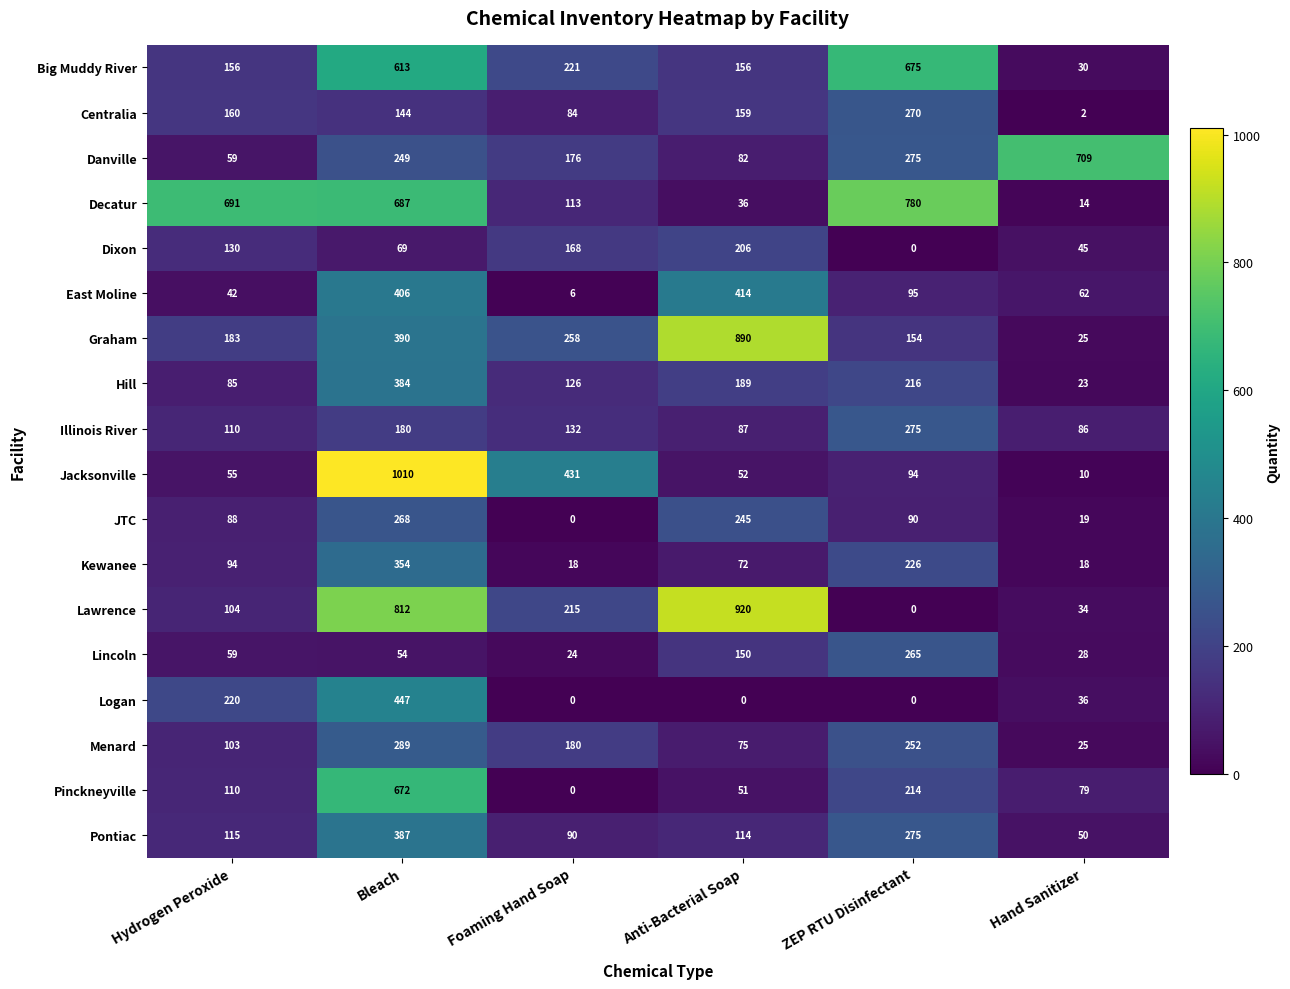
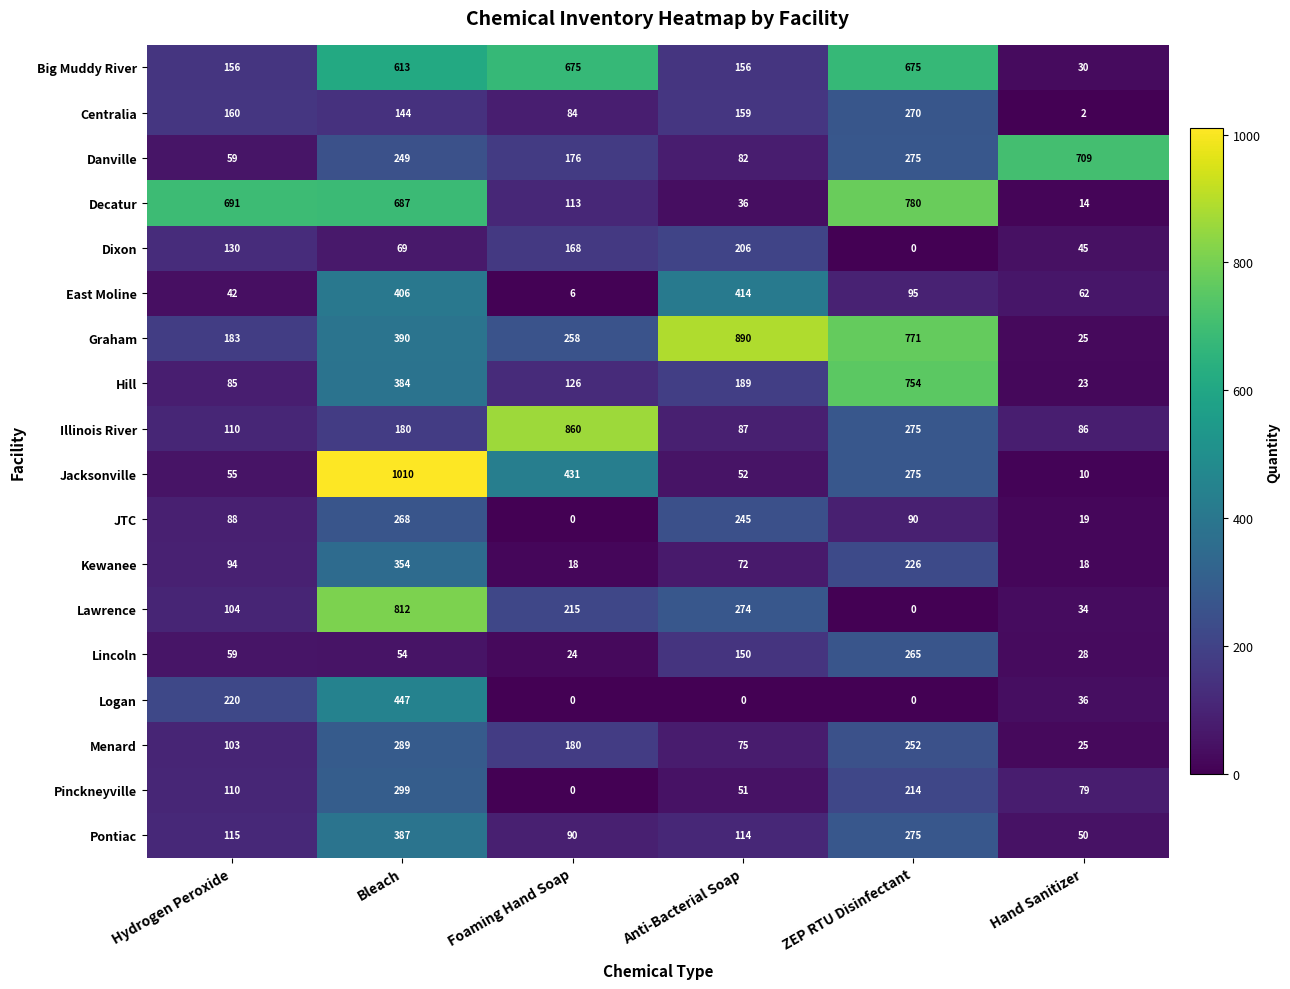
Big Muddy River, Foaming Hand Soap: 221 -> 675
Graham, ZEP RTU Disinfectant: 154 -> 771
Hill, ZEP RTU Disinfectant: 216 -> 754
Illinois River, Foaming Hand Soap: 132 -> 860
Jacksonville, ZEP RTU Disinfectant: 94 -> 275
Lawrence, Anti-Bacterial Soap: 920 -> 274
Pinckneyville, Bleach: 672 -> 299
